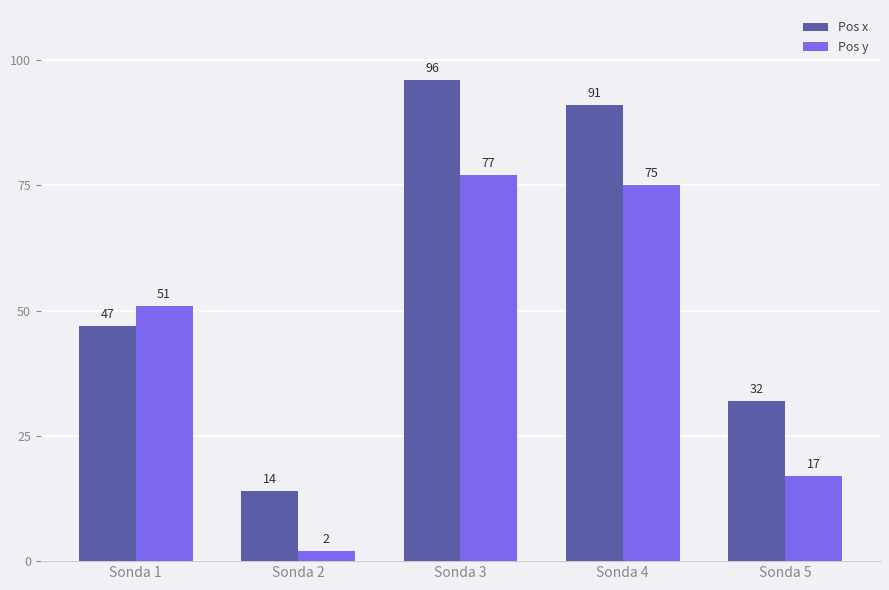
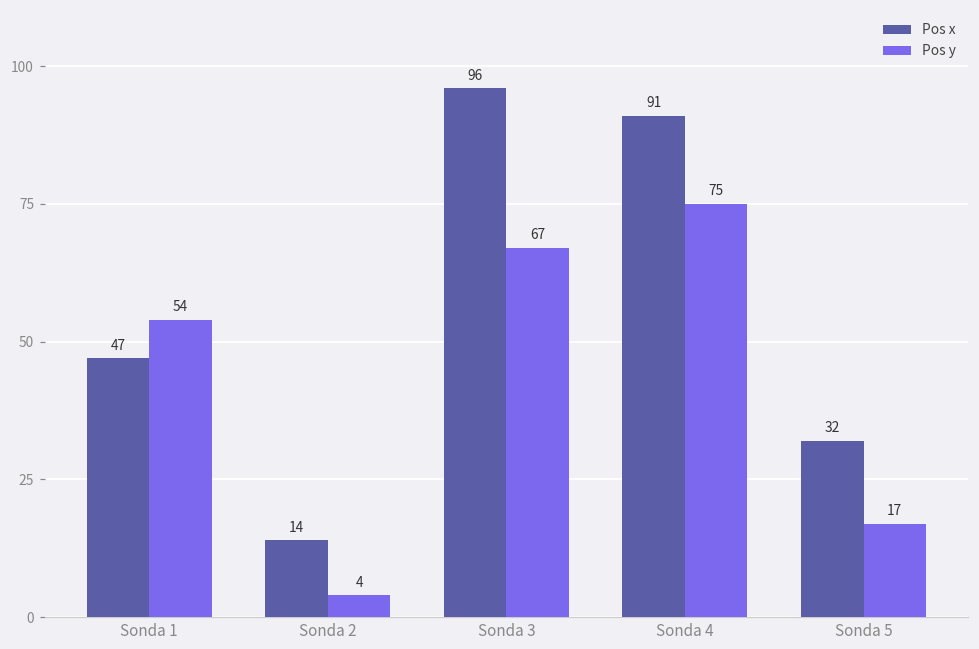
Pos y, Sonda 1: 51 -> 54
Pos y, Sonda 2: 2 -> 4
Pos y, Sonda 3: 77 -> 67
